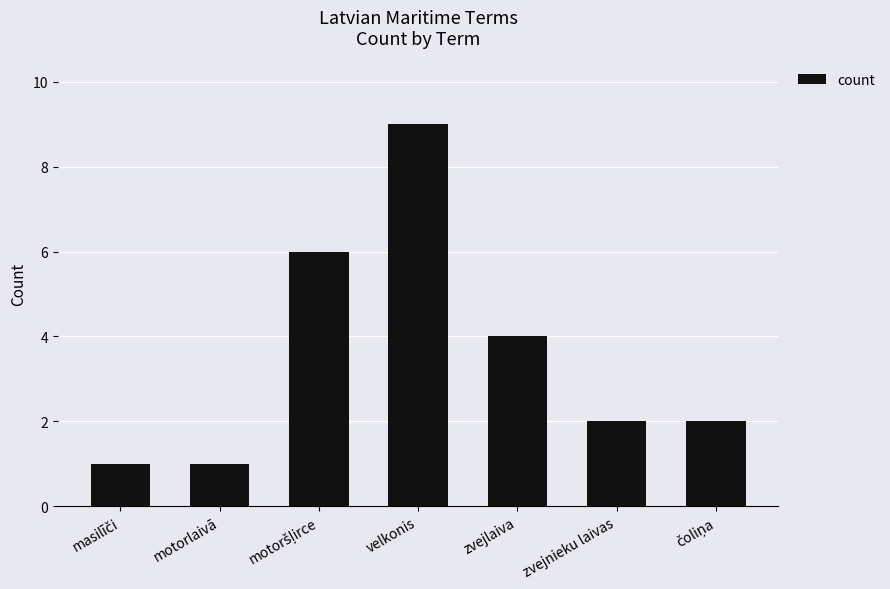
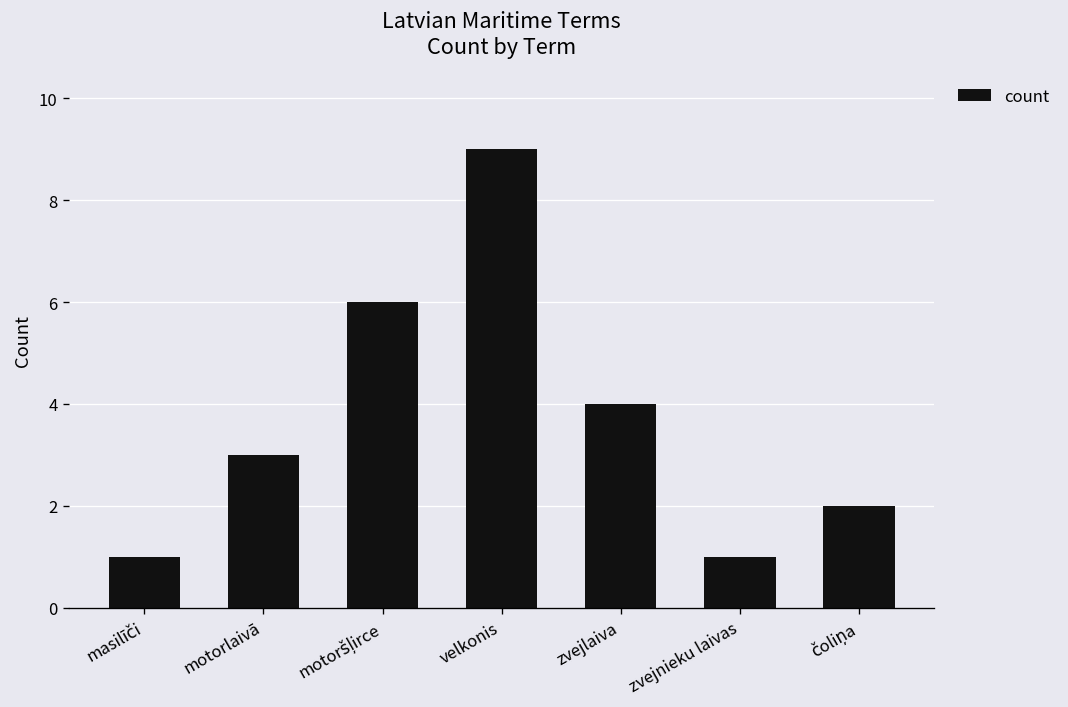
motorlaivā: 1 -> 3
zvejnieku laivas: 2 -> 1
